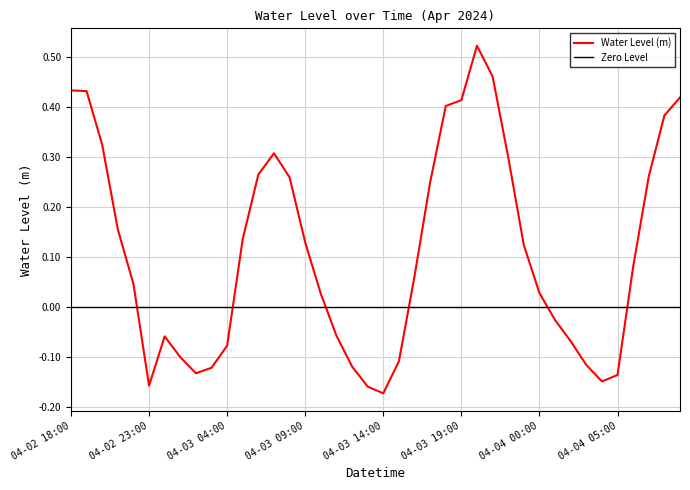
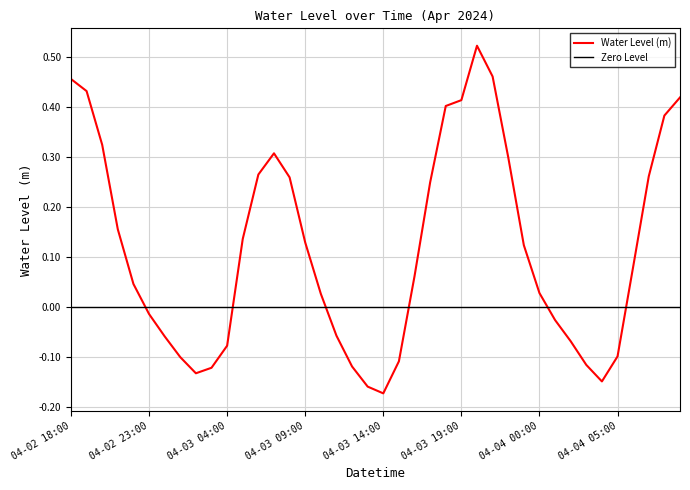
04-02 18:00: 0.43 -> 0.46
04-02 23:00: -0.16 -> -0.01
04-04 05:00: -0.14 -> -0.10
